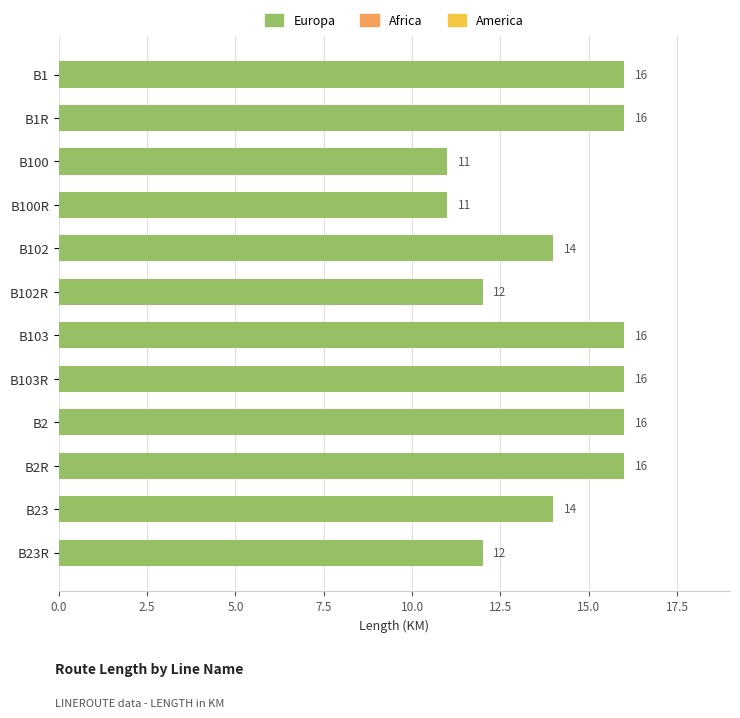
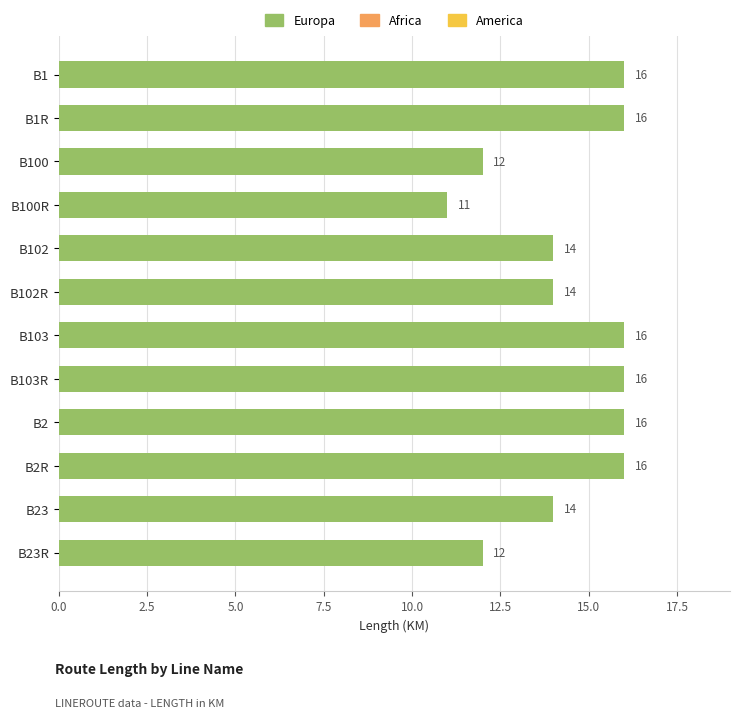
Europa, B100: 11 -> 12
Europa, B102R: 12 -> 14
